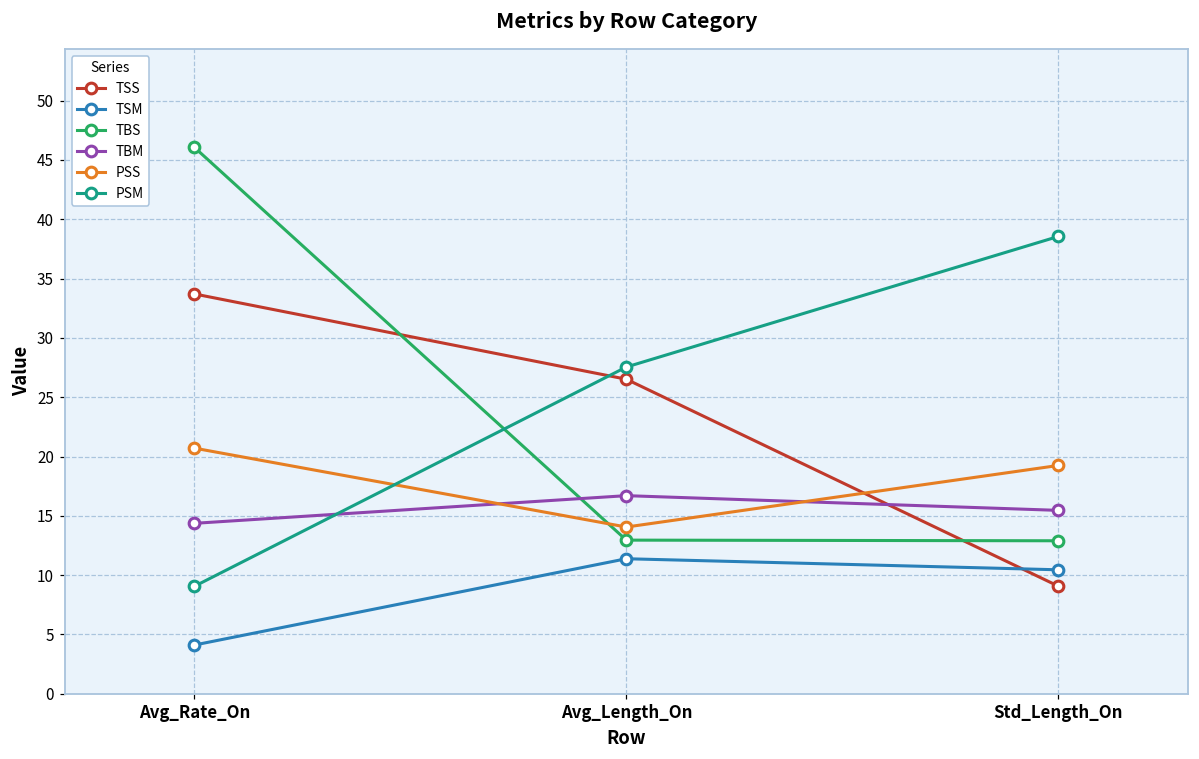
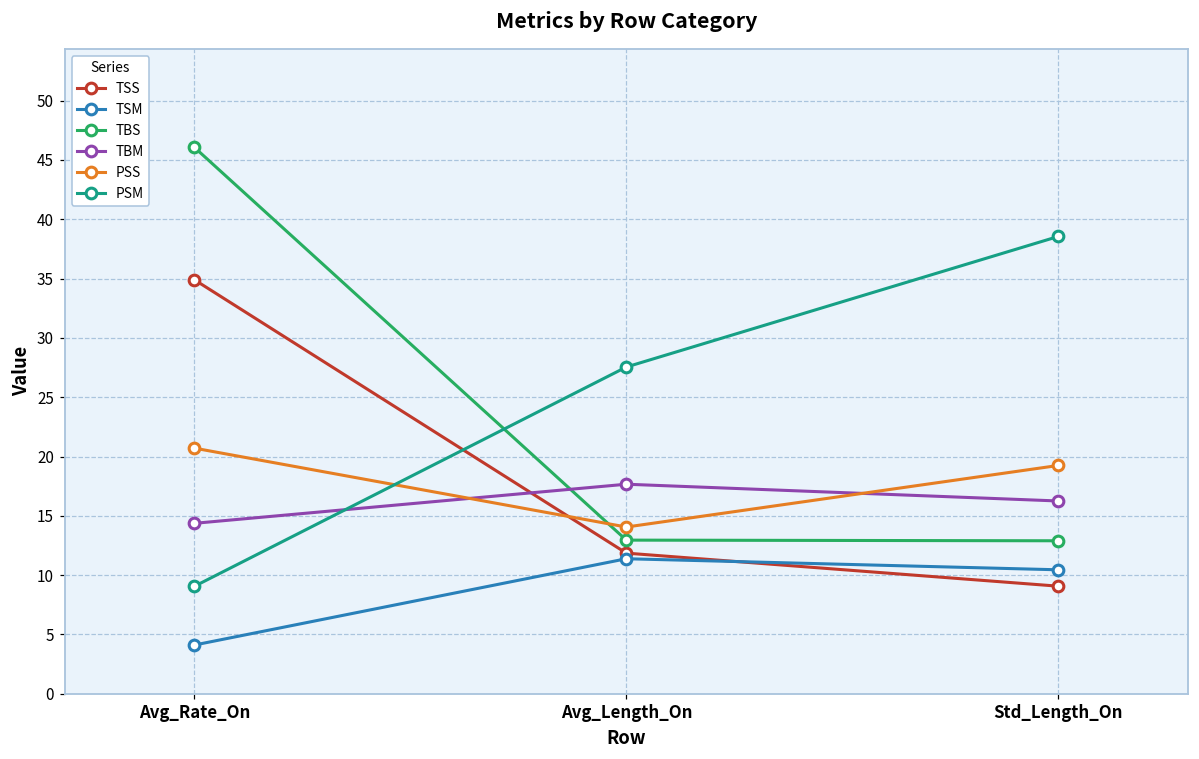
TSS, Avg_Rate_On: 33.7 -> 34.9
TSS, Avg_Length_On: 26.5 -> 11.9
TBM, Avg_Length_On: 16.7 -> 17.7
TBM, Std_Length_On: 15.5 -> 16.3
